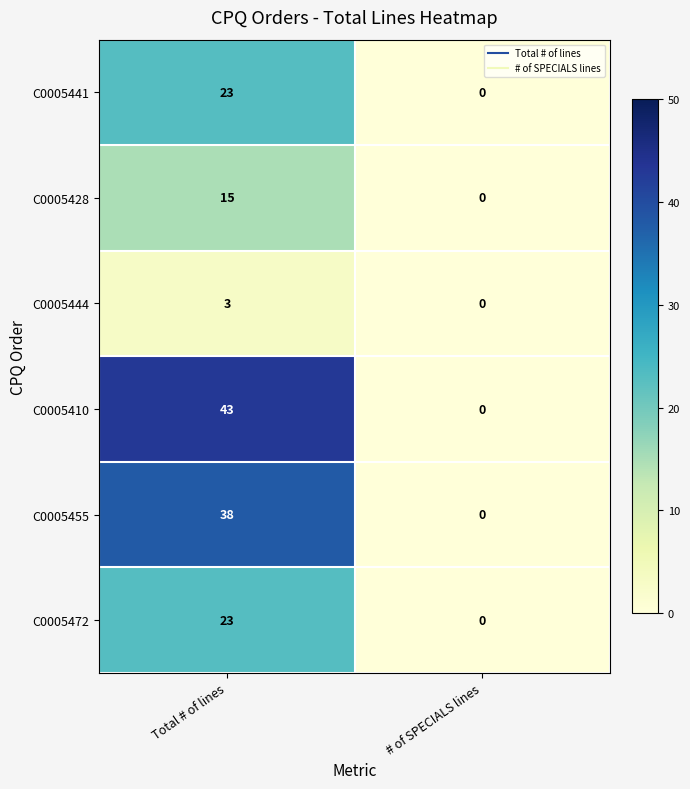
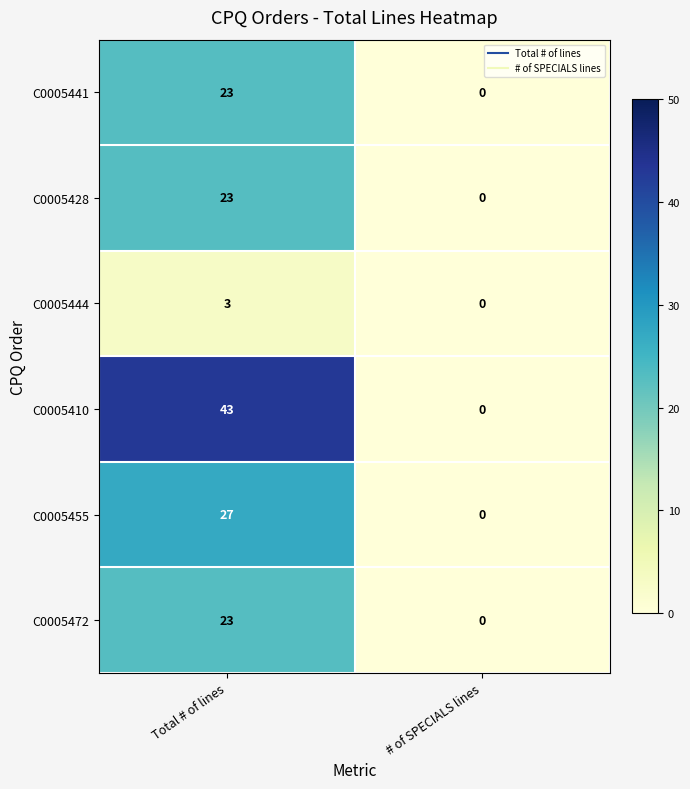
C0005428, Total # of lines: 15 -> 23
C0005455, Total # of lines: 38 -> 27
